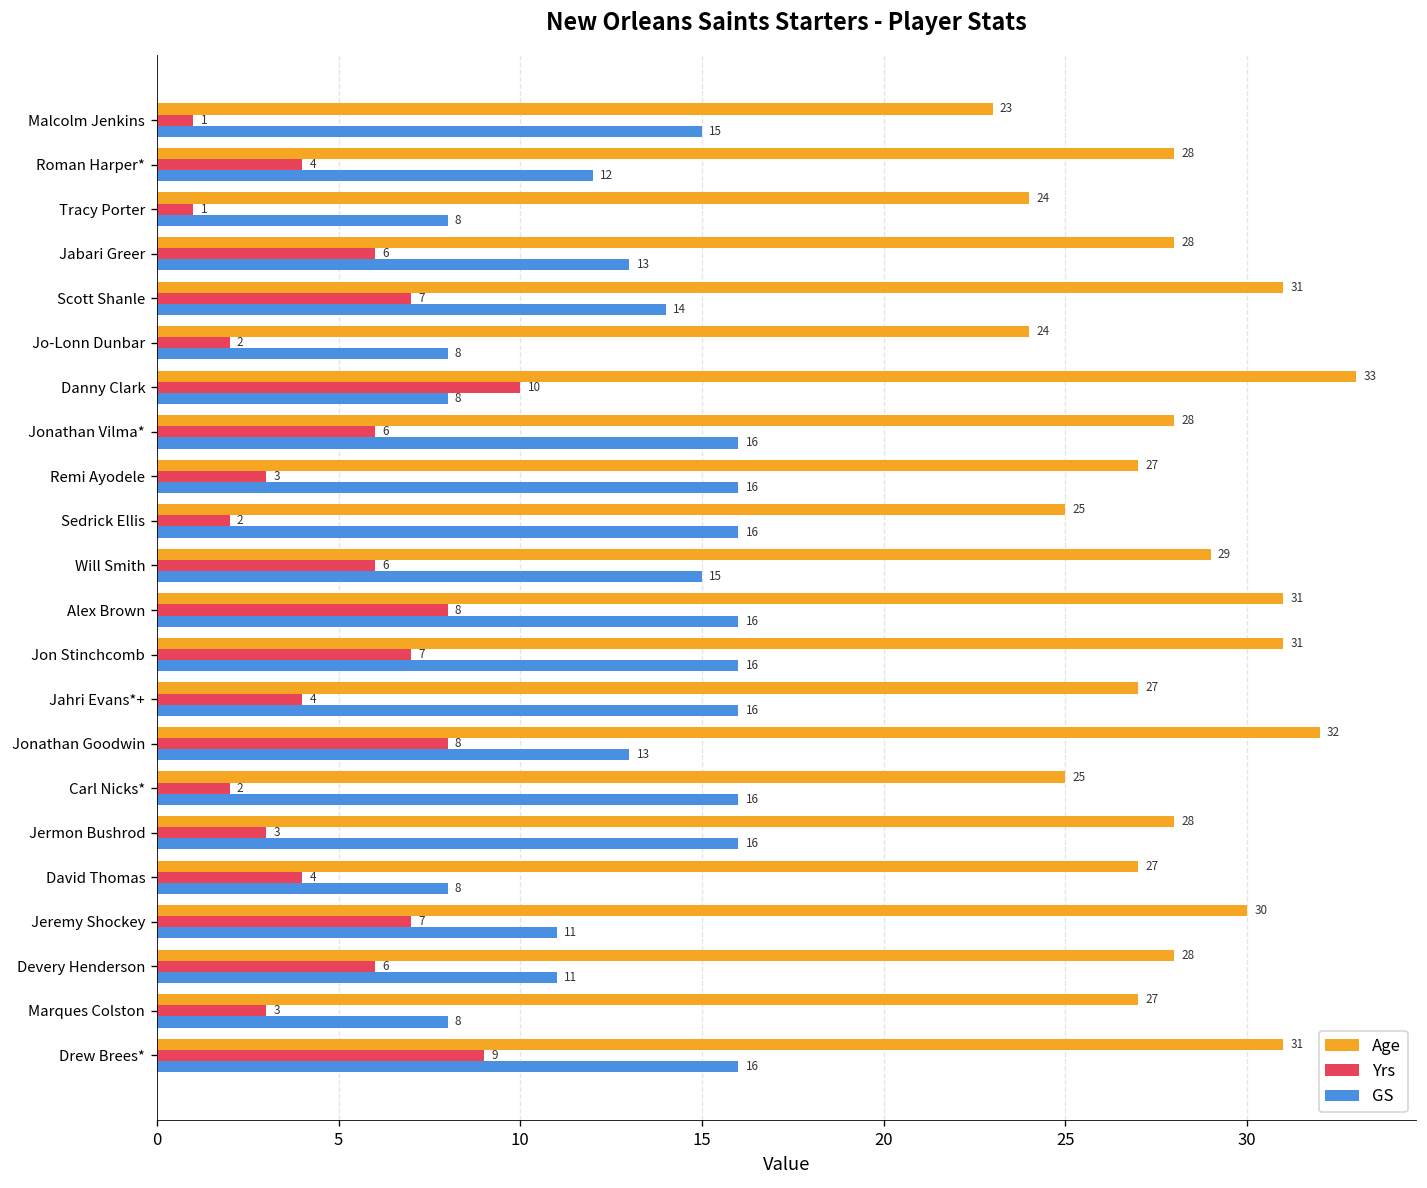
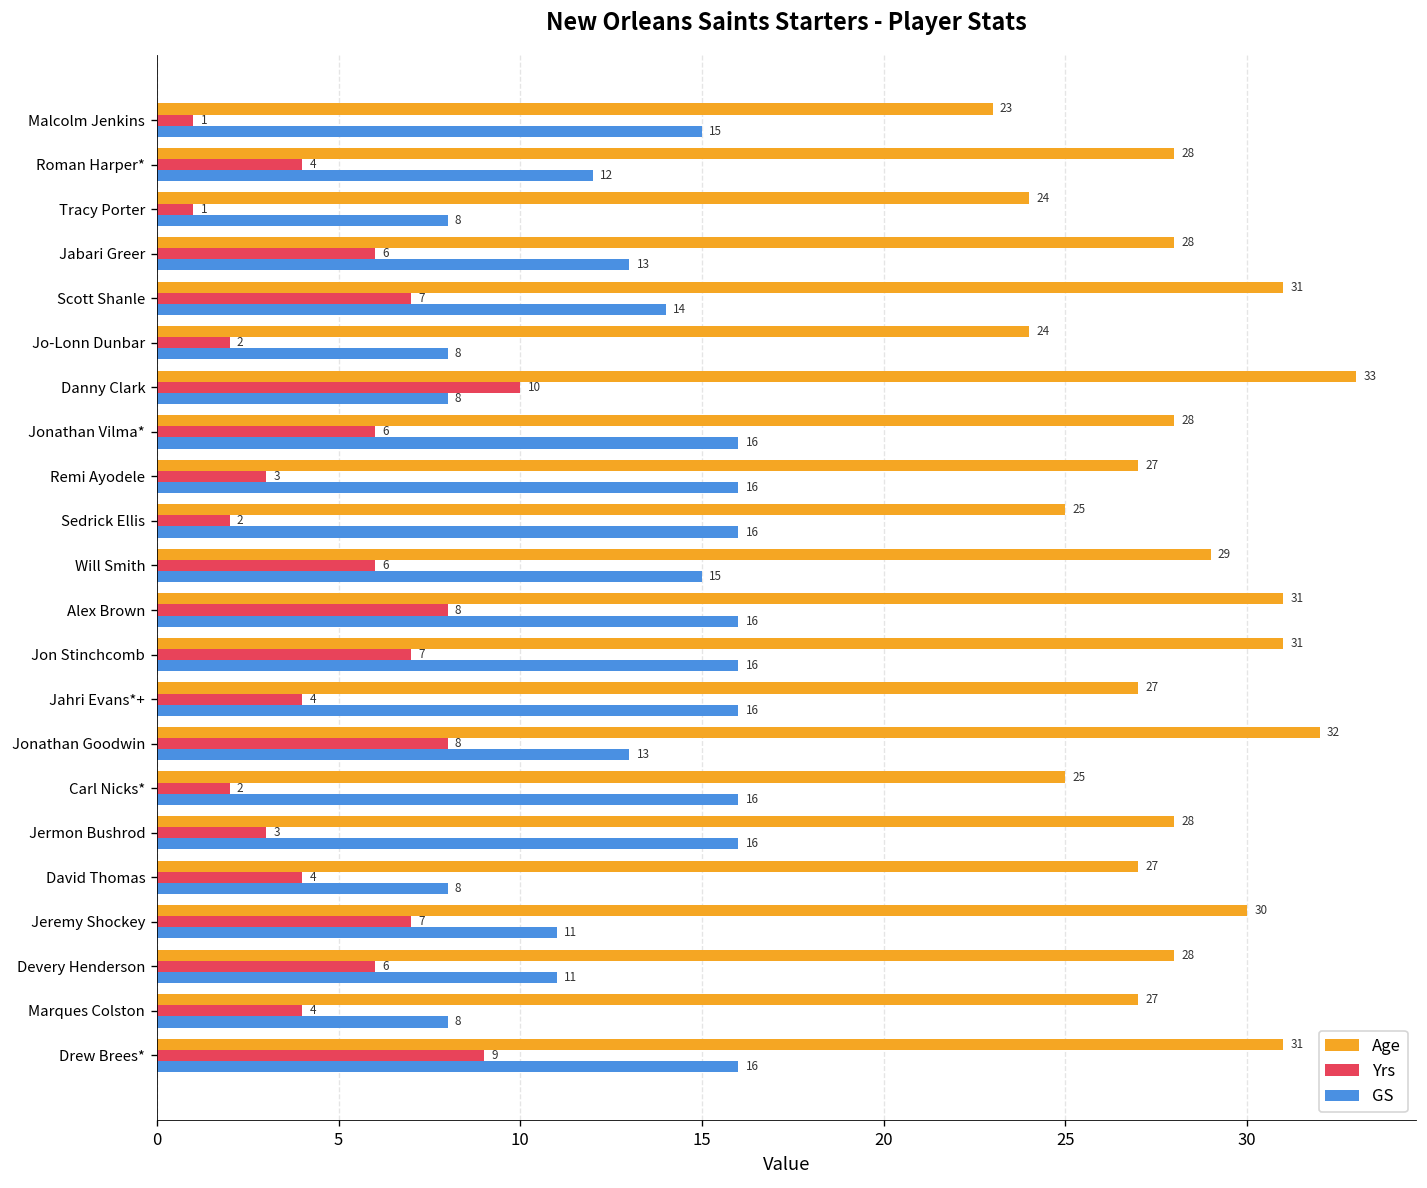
Yrs, Marques Colston: 3 -> 4
